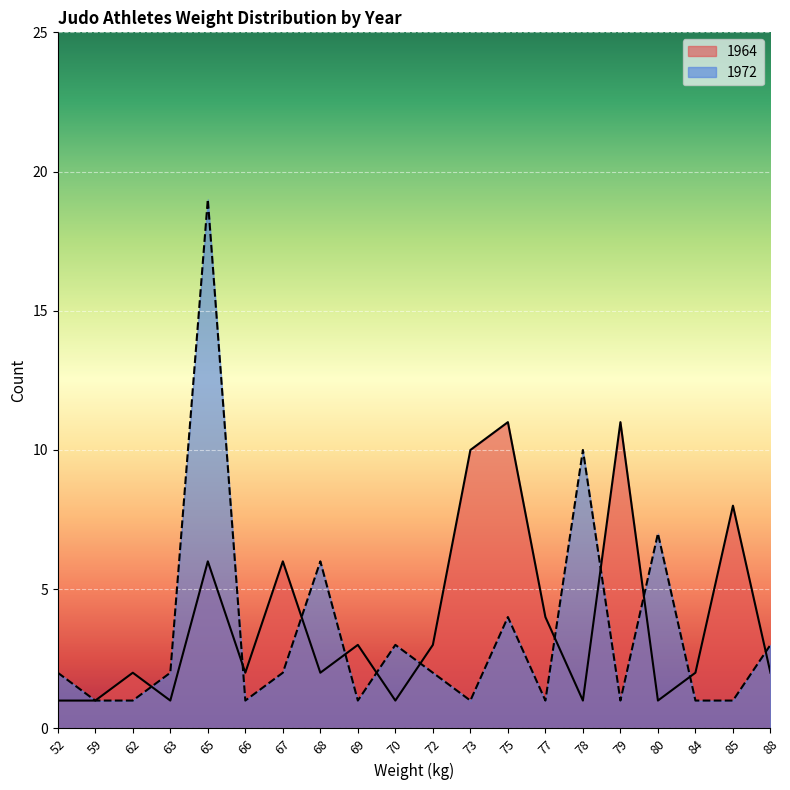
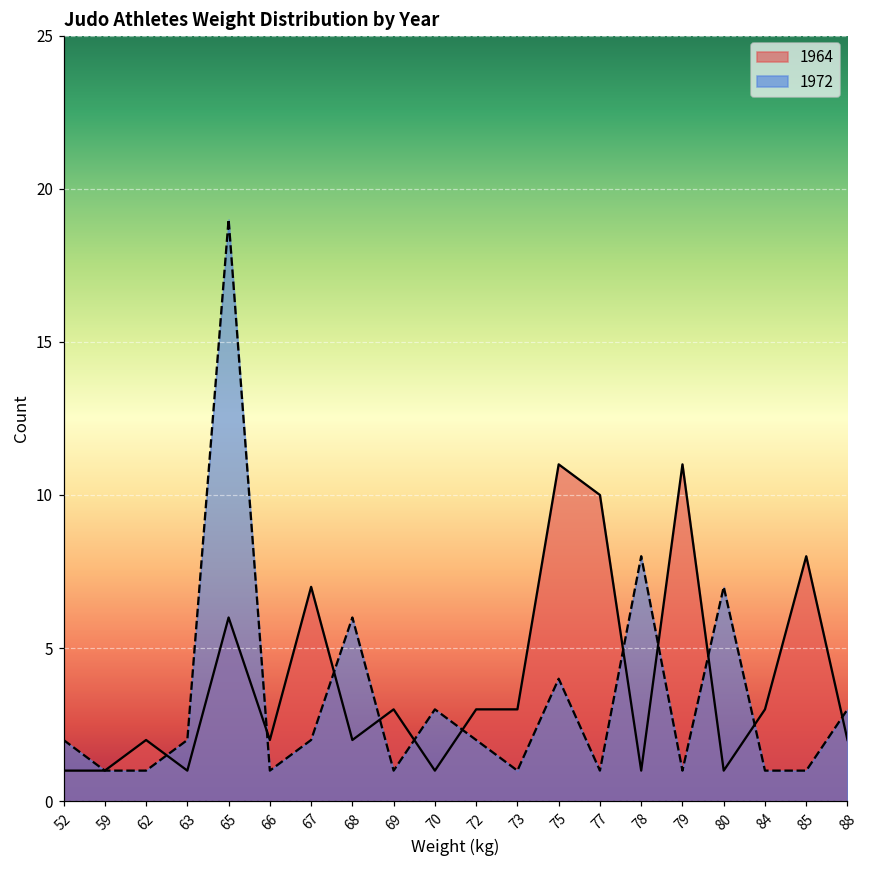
1964, 67: 6 -> 7
1964, 73: 10 -> 3
1964, 77: 4 -> 10
1972, 78: 10 -> 8
1964, 84: 2 -> 3
